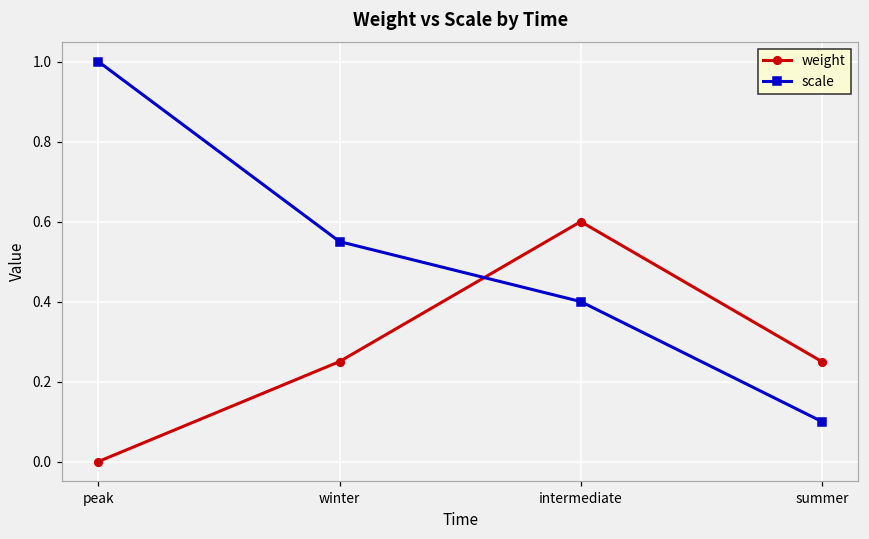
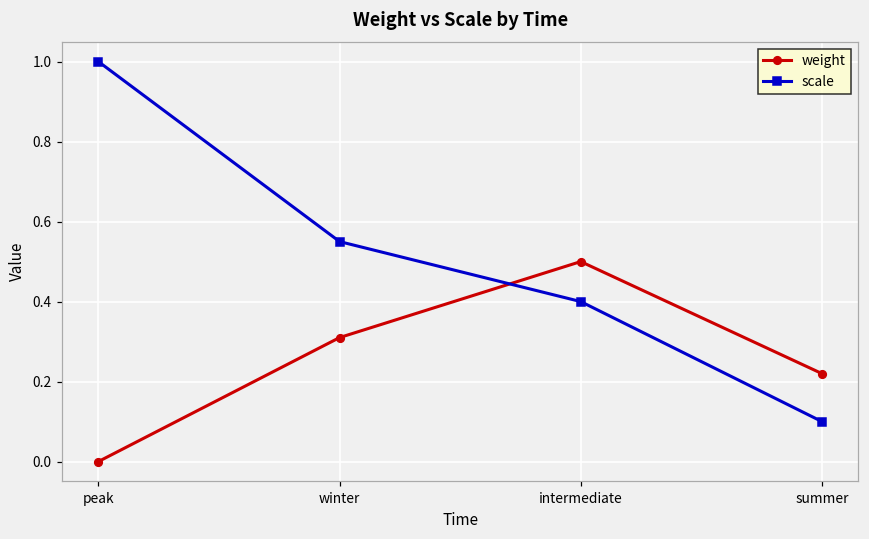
weight, winter: 0.25 -> 0.31
weight, intermediate: 0.6 -> 0.5
weight, summer: 0.25 -> 0.22
